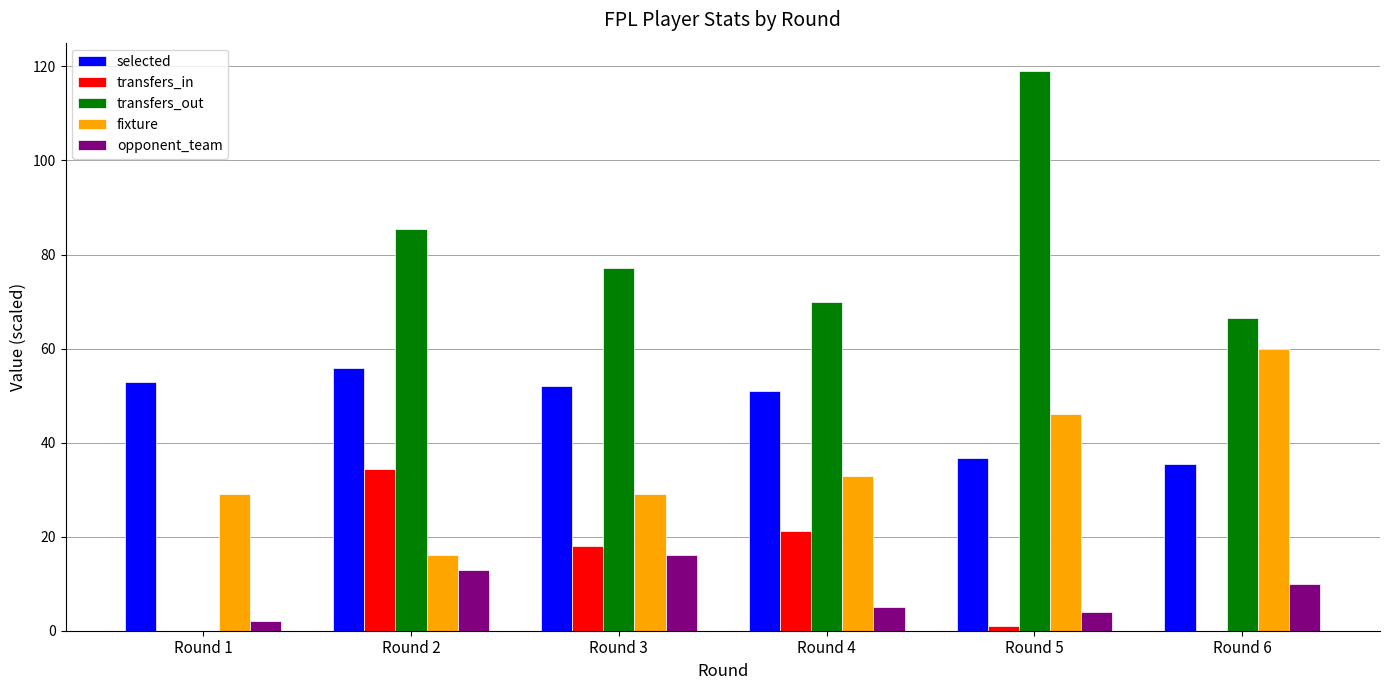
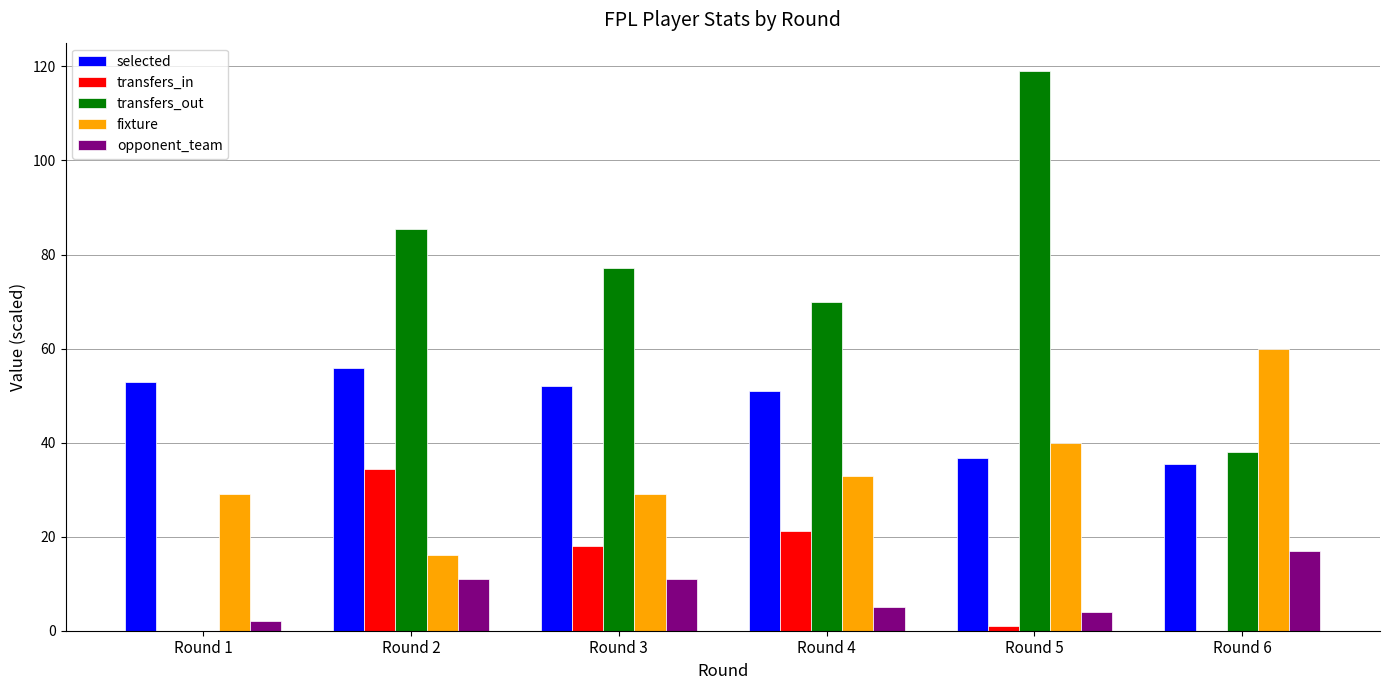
opponent_team, Round 2: 13 -> 11
opponent_team, Round 3: 16 -> 11
fixture, Round 5: 46 -> 40
transfers_out, Round 6: 66 -> 38
opponent_team, Round 6: 10 -> 17
